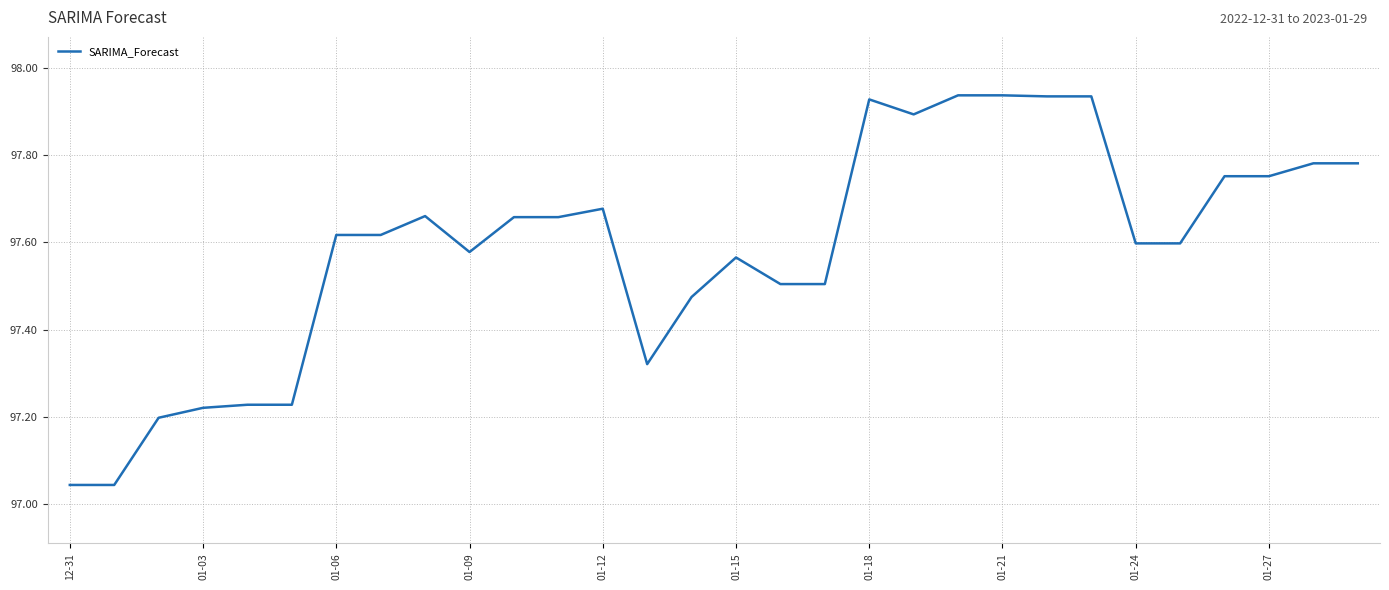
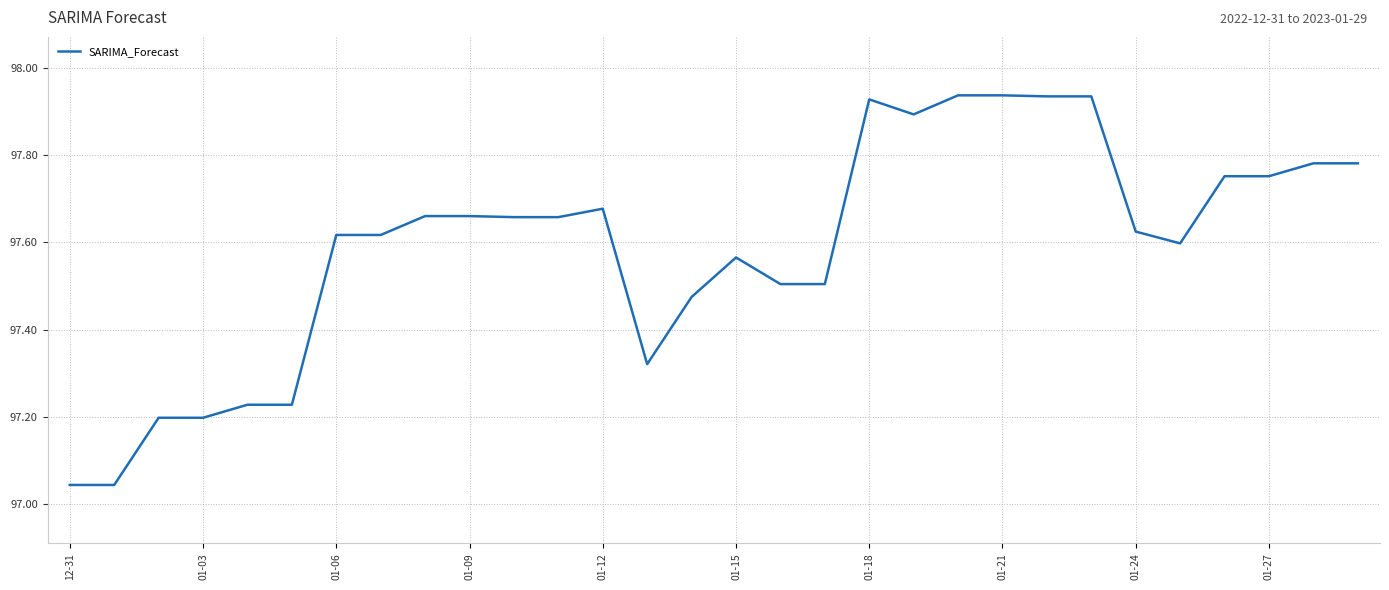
01-03: 97.22 -> 97.20
01-09: 97.58 -> 97.66
01-24: 97.60 -> 97.62
